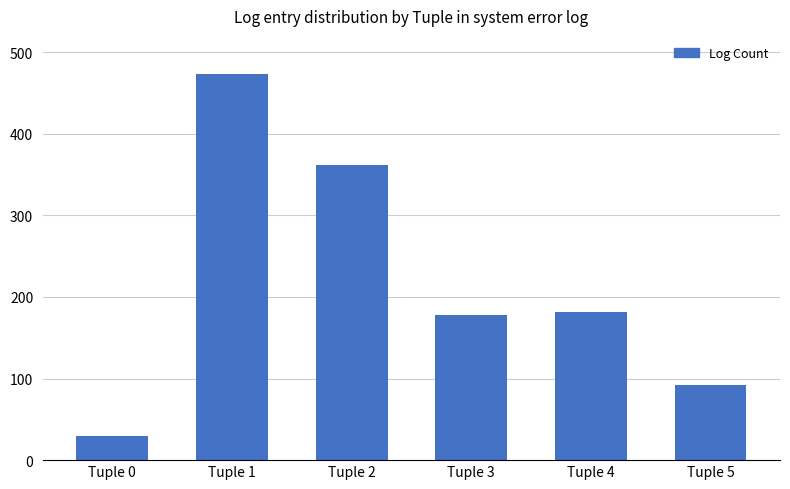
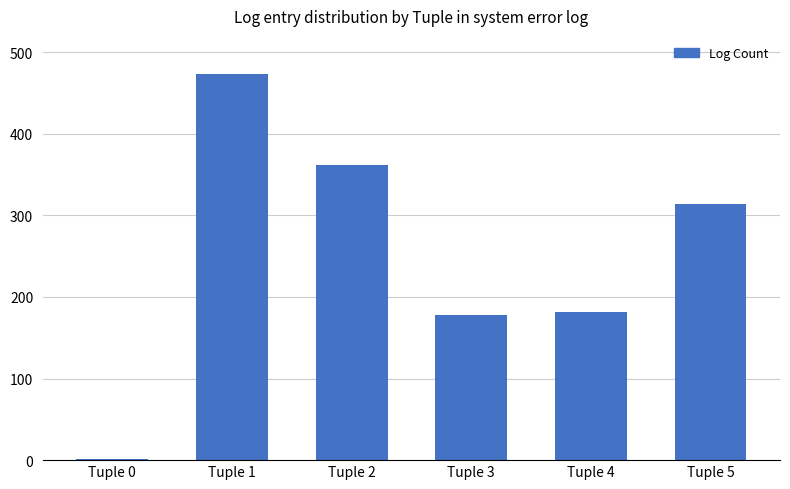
Tuple 0: 30 -> 0
Tuple 5: 90 -> 310
